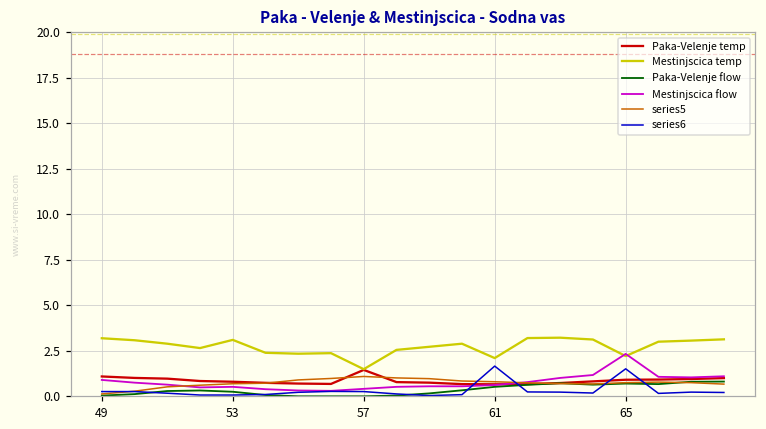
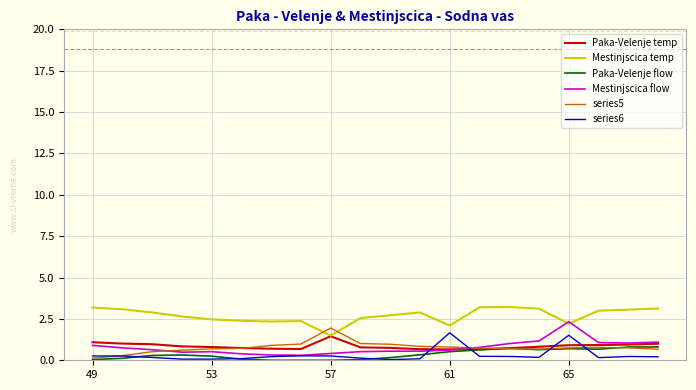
Mestinjscica temp, 53: 3.1 -> 2.5
series5, 57: 1.1 -> 2.0
